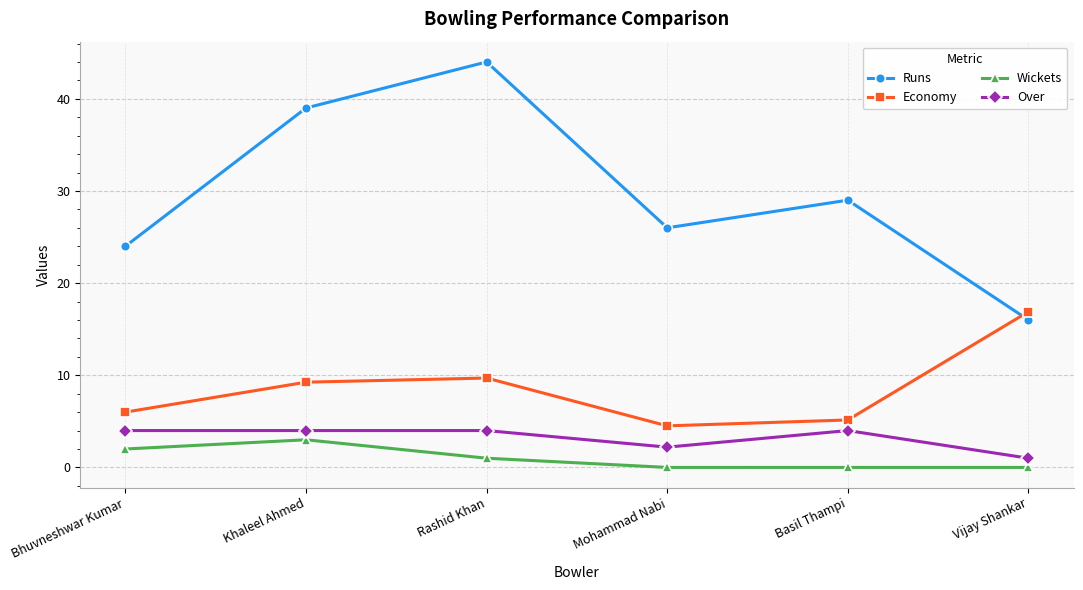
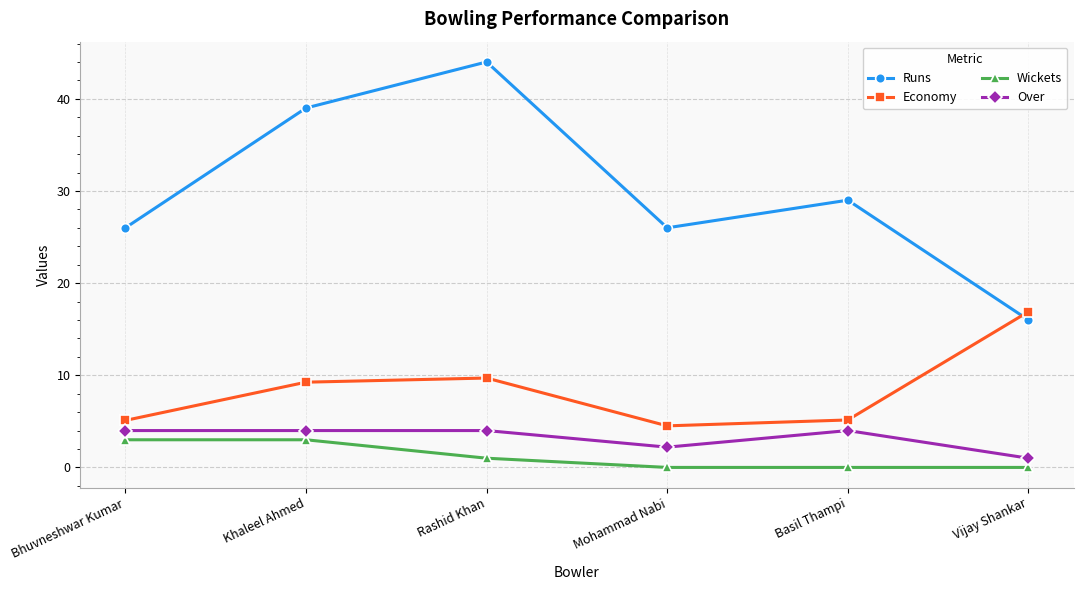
Runs, Bhuvneshwar Kumar: 24 -> 26
Economy, Bhuvneshwar Kumar: 6 -> 5
Wickets, Bhuvneshwar Kumar: 2 -> 3
